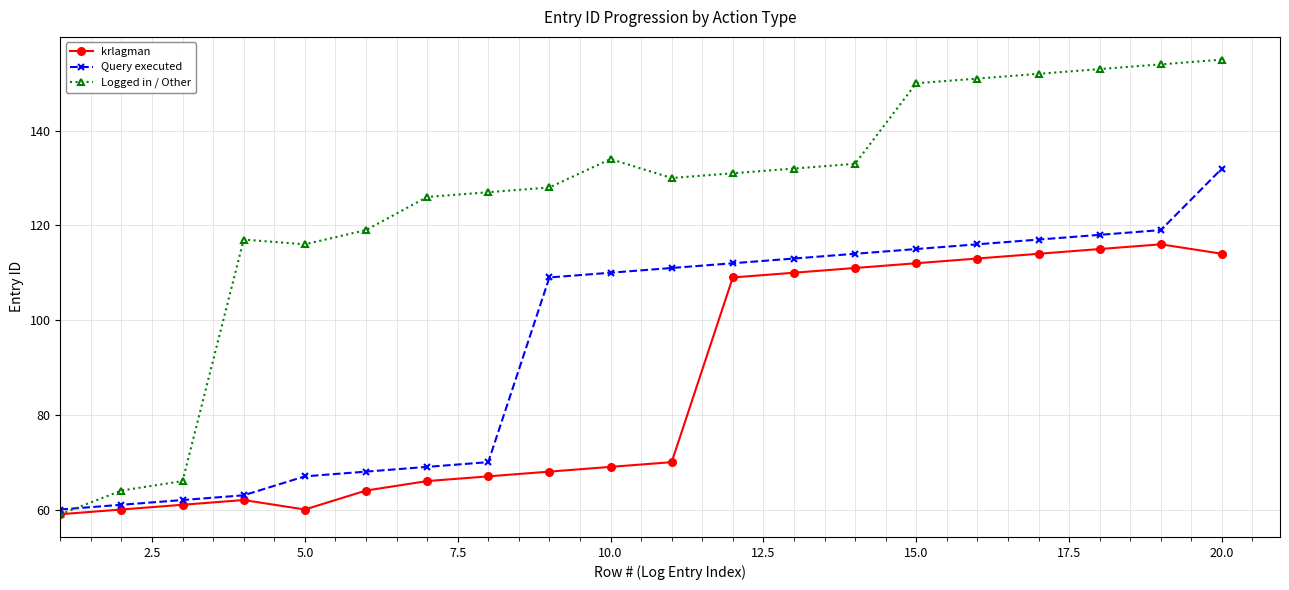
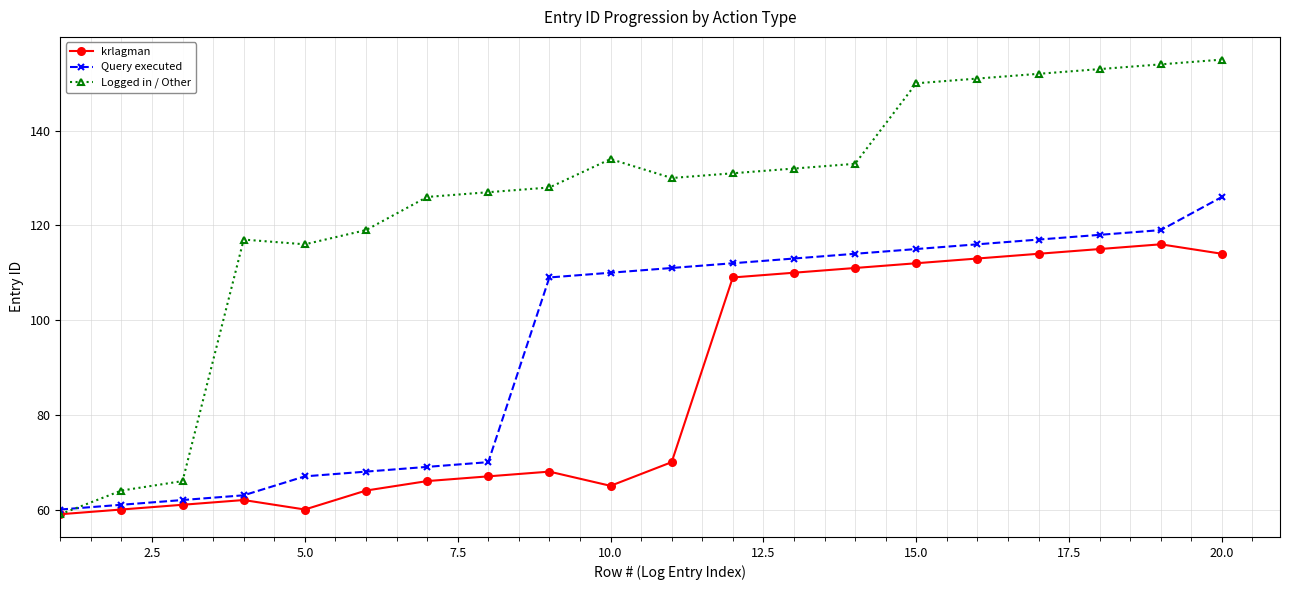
krlagman, 10.0: 69 -> 65
Query executed, 20.0: 132 -> 126
